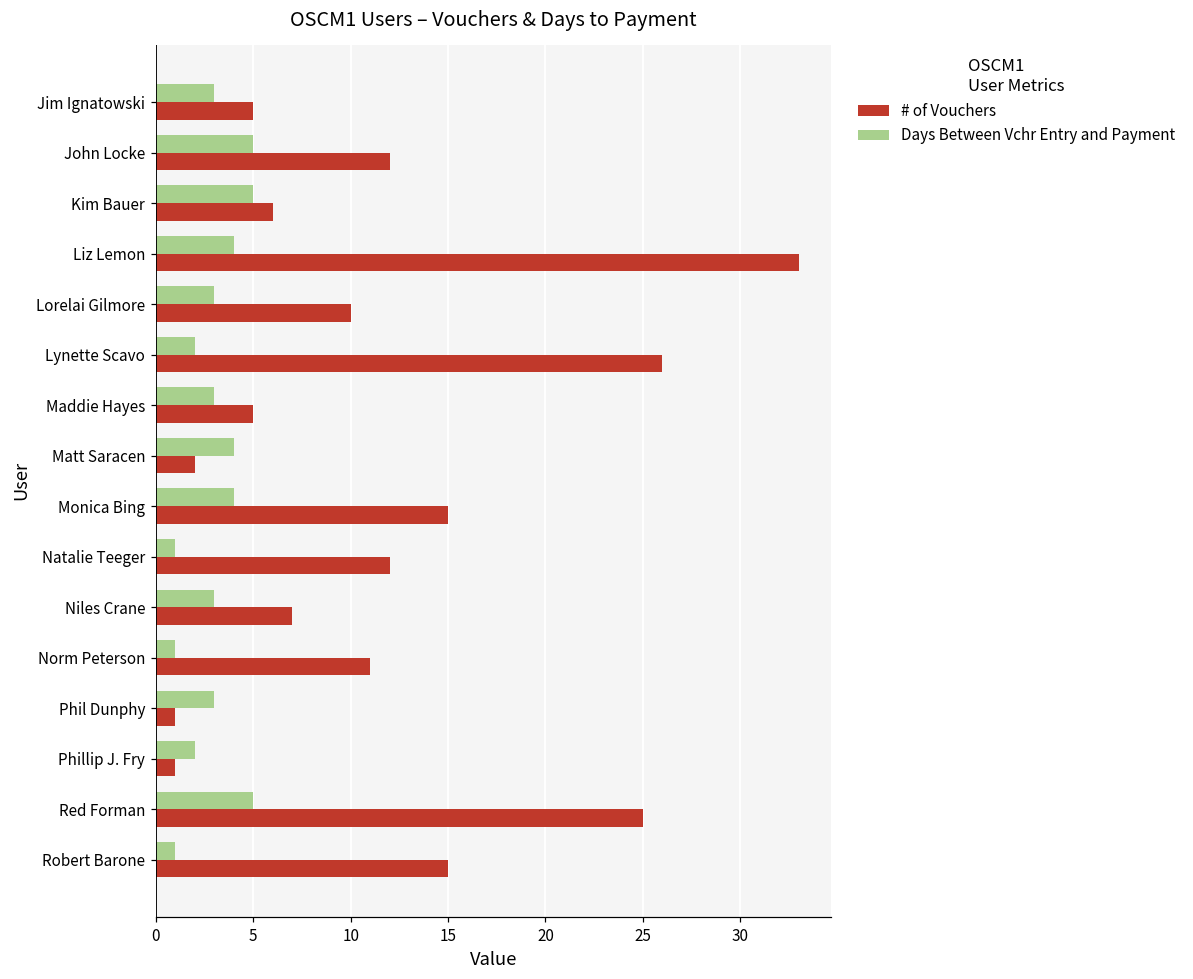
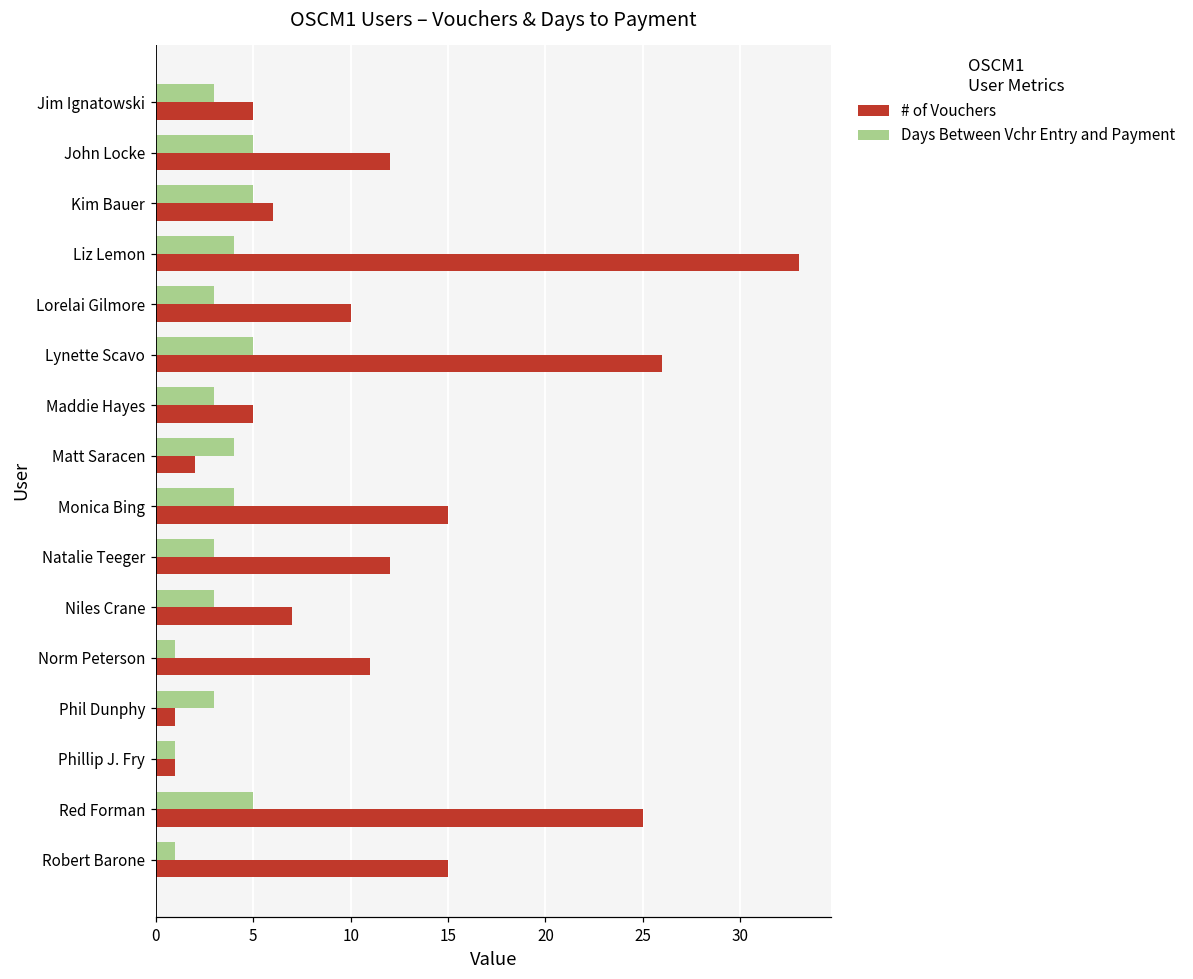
Days Between Vchr Entry and Payment, Lynette Scavo: 2 -> 5
Days Between Vchr Entry and Payment, Natalie Teeger: 1 -> 3
Days Between Vchr Entry and Payment, Phillip J. Fry: 2 -> 1
